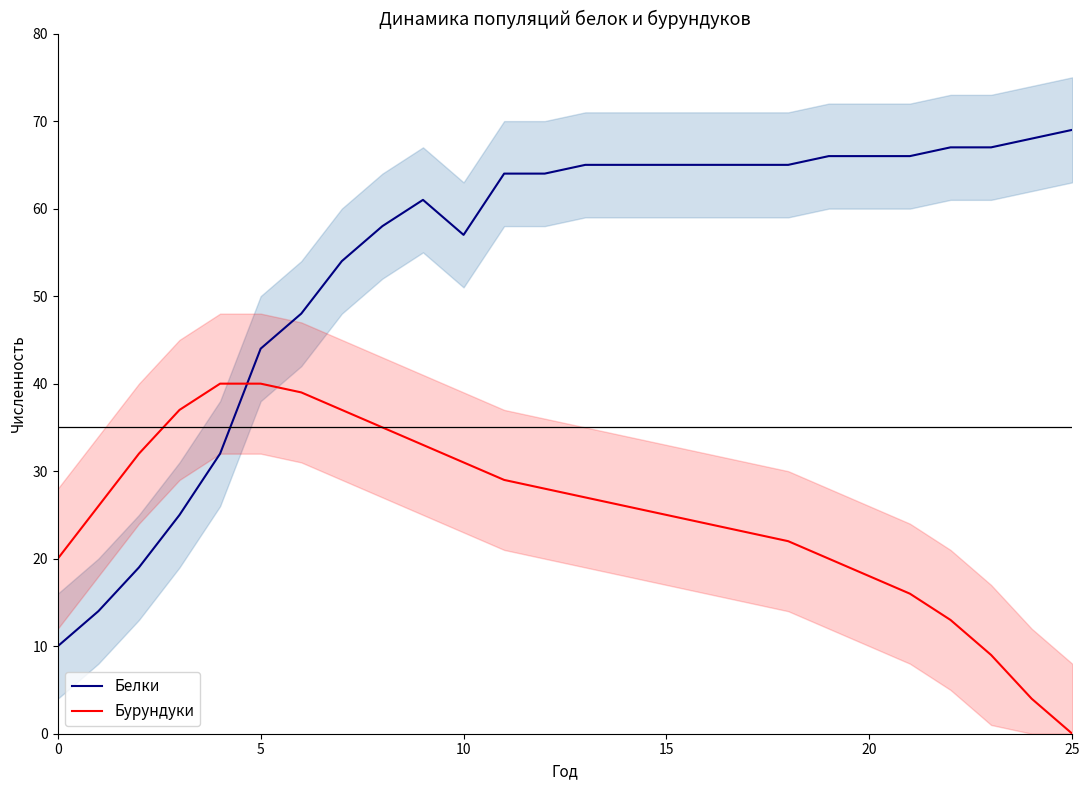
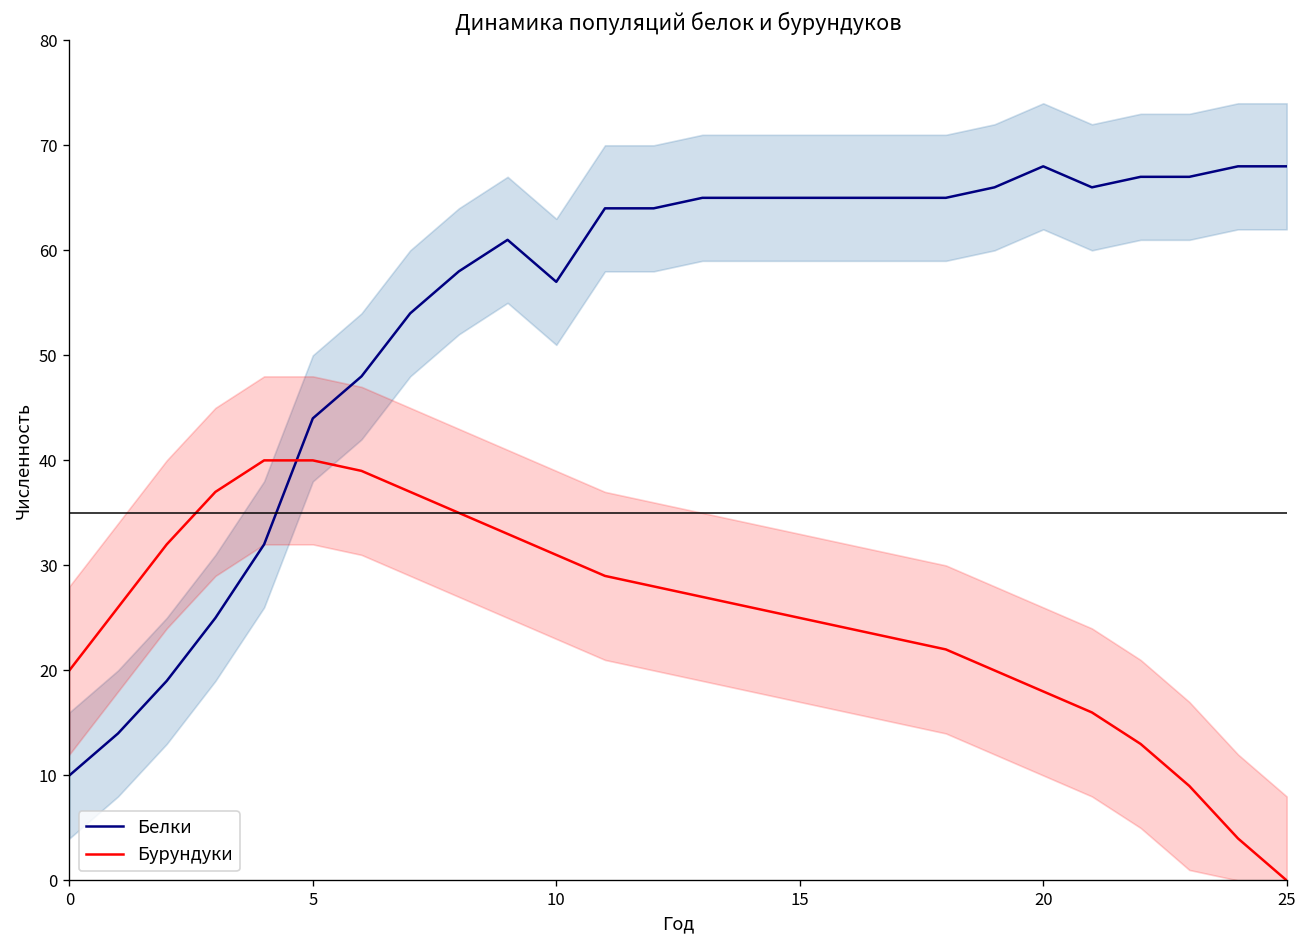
Белки, 20: 66 -> 68
Белки, 25: 69 -> 68
